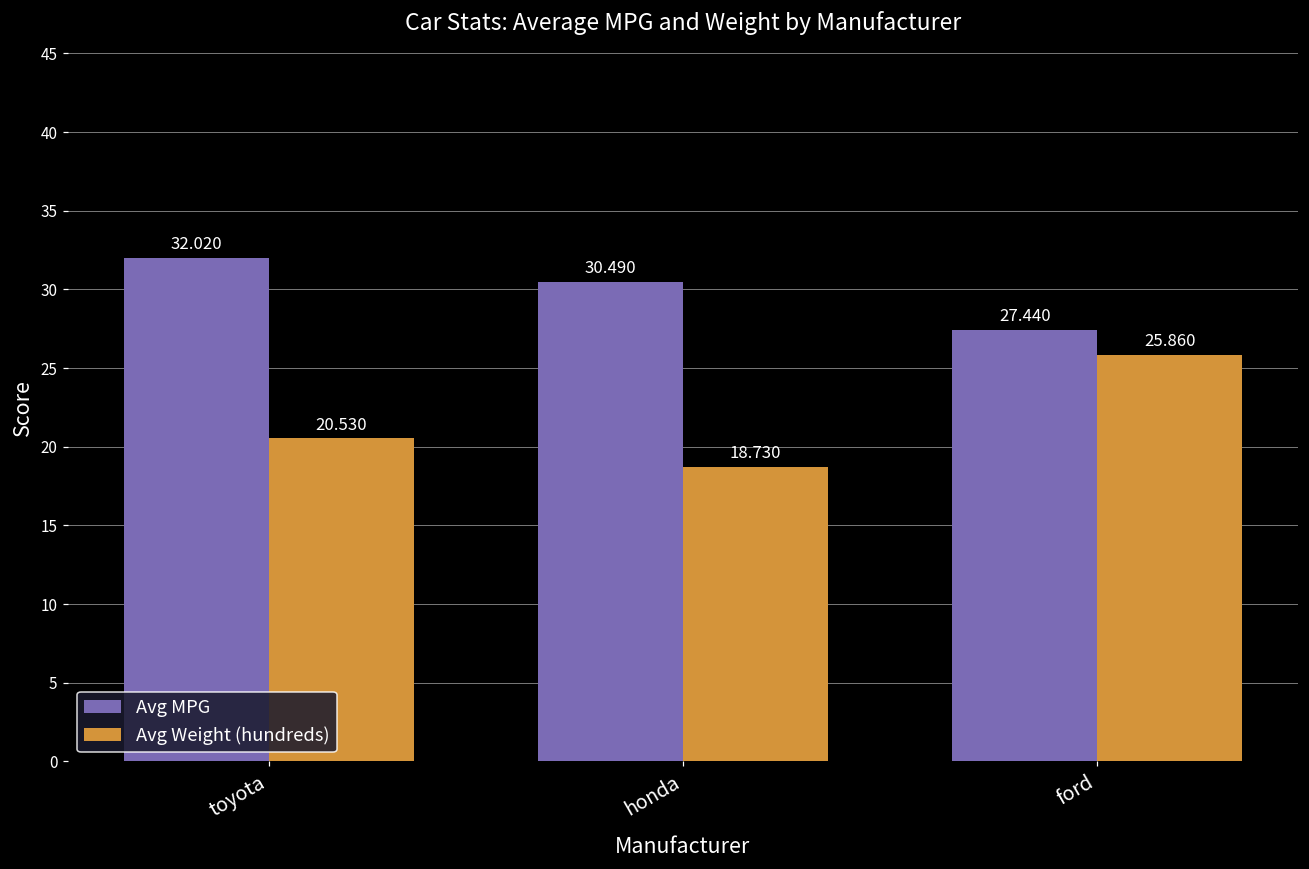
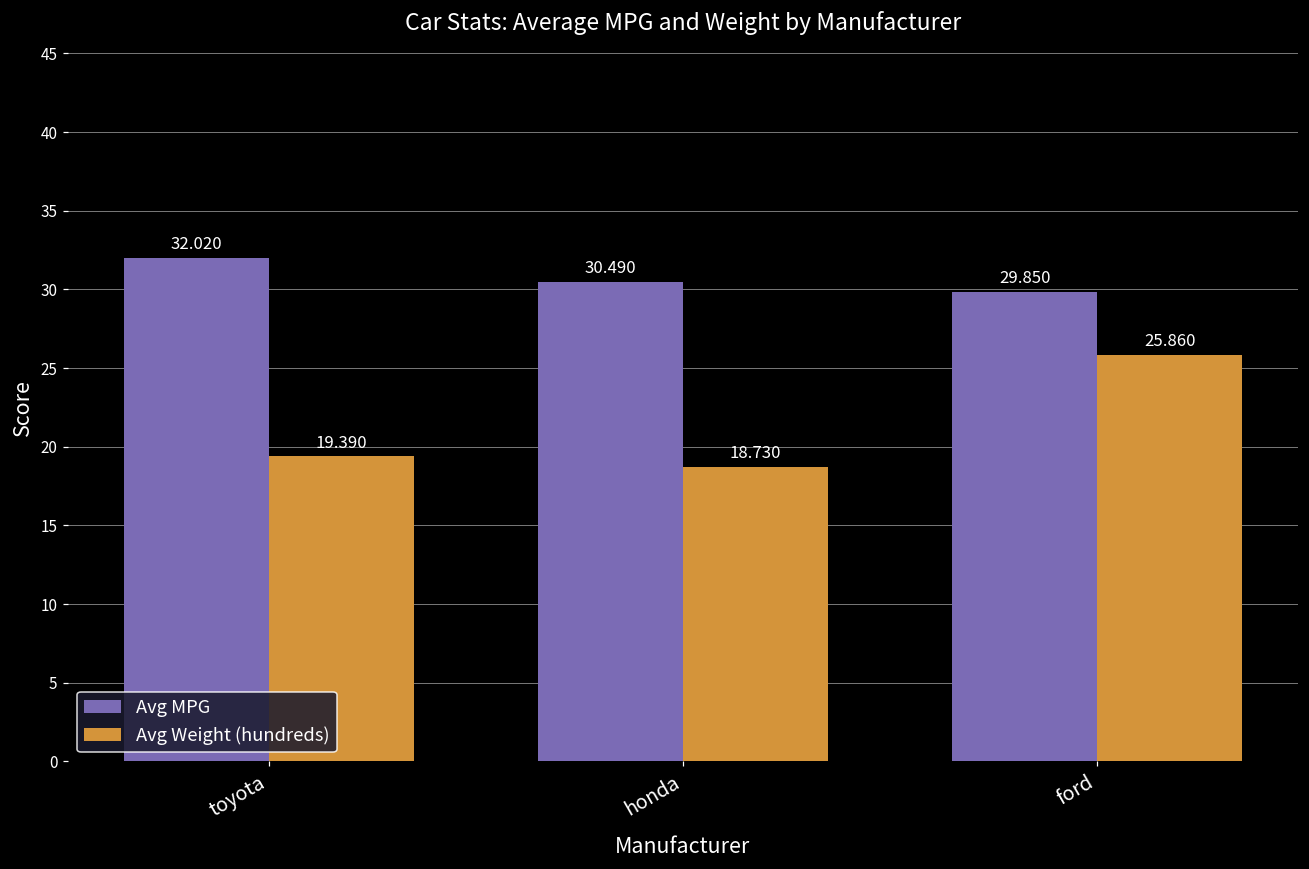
Avg Weight (hundreds), toyota: 20.530 -> 19.390
Avg MPG, ford: 27.440 -> 29.850
